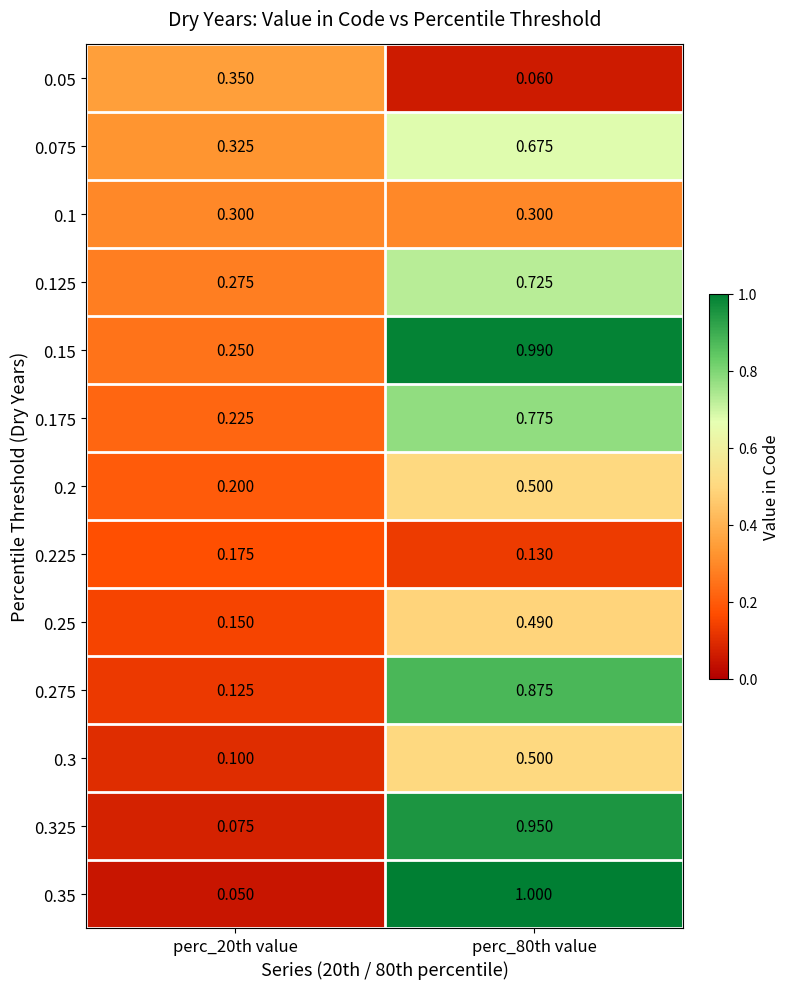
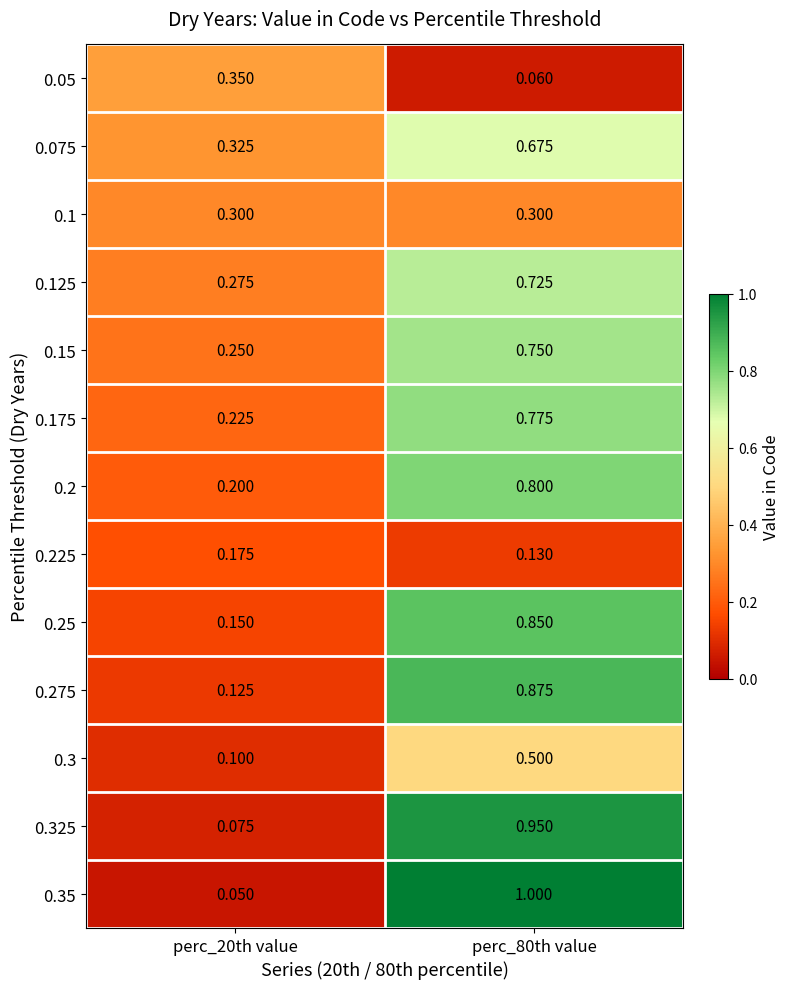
0.15, perc_80th value: 0.990 -> 0.750
0.2, perc_80th value: 0.500 -> 0.800
0.25, perc_80th value: 0.490 -> 0.850
